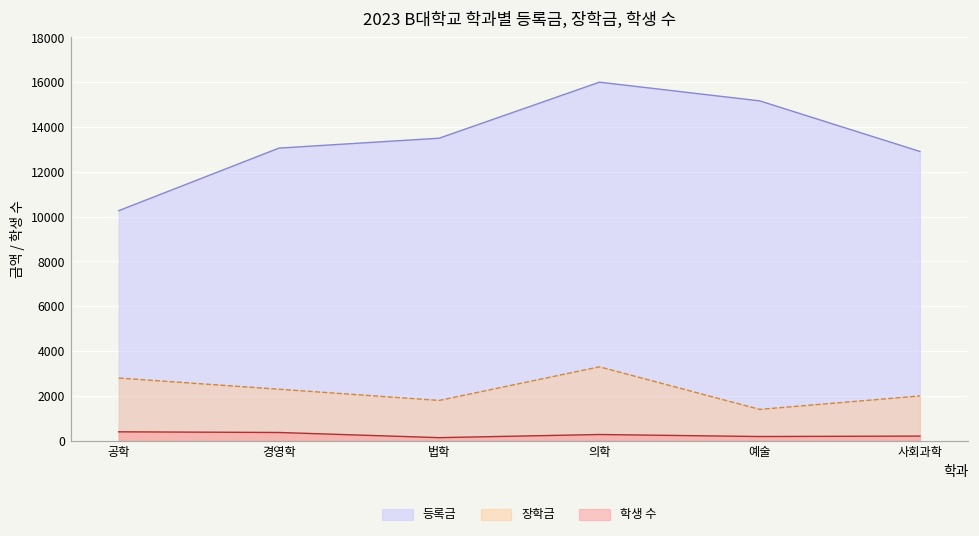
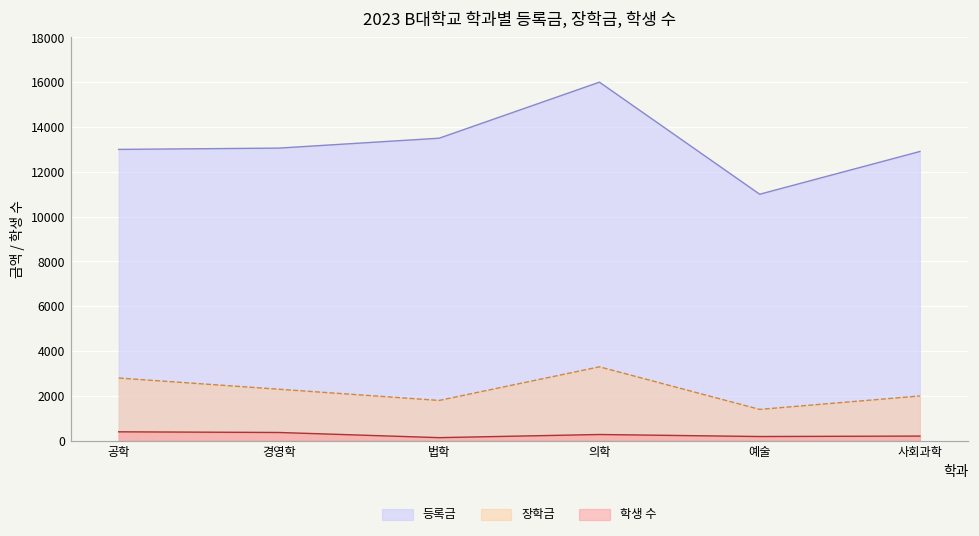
등록금, 공학: 10300 -> 13000
등록금, 예술: 15200 -> 11000
